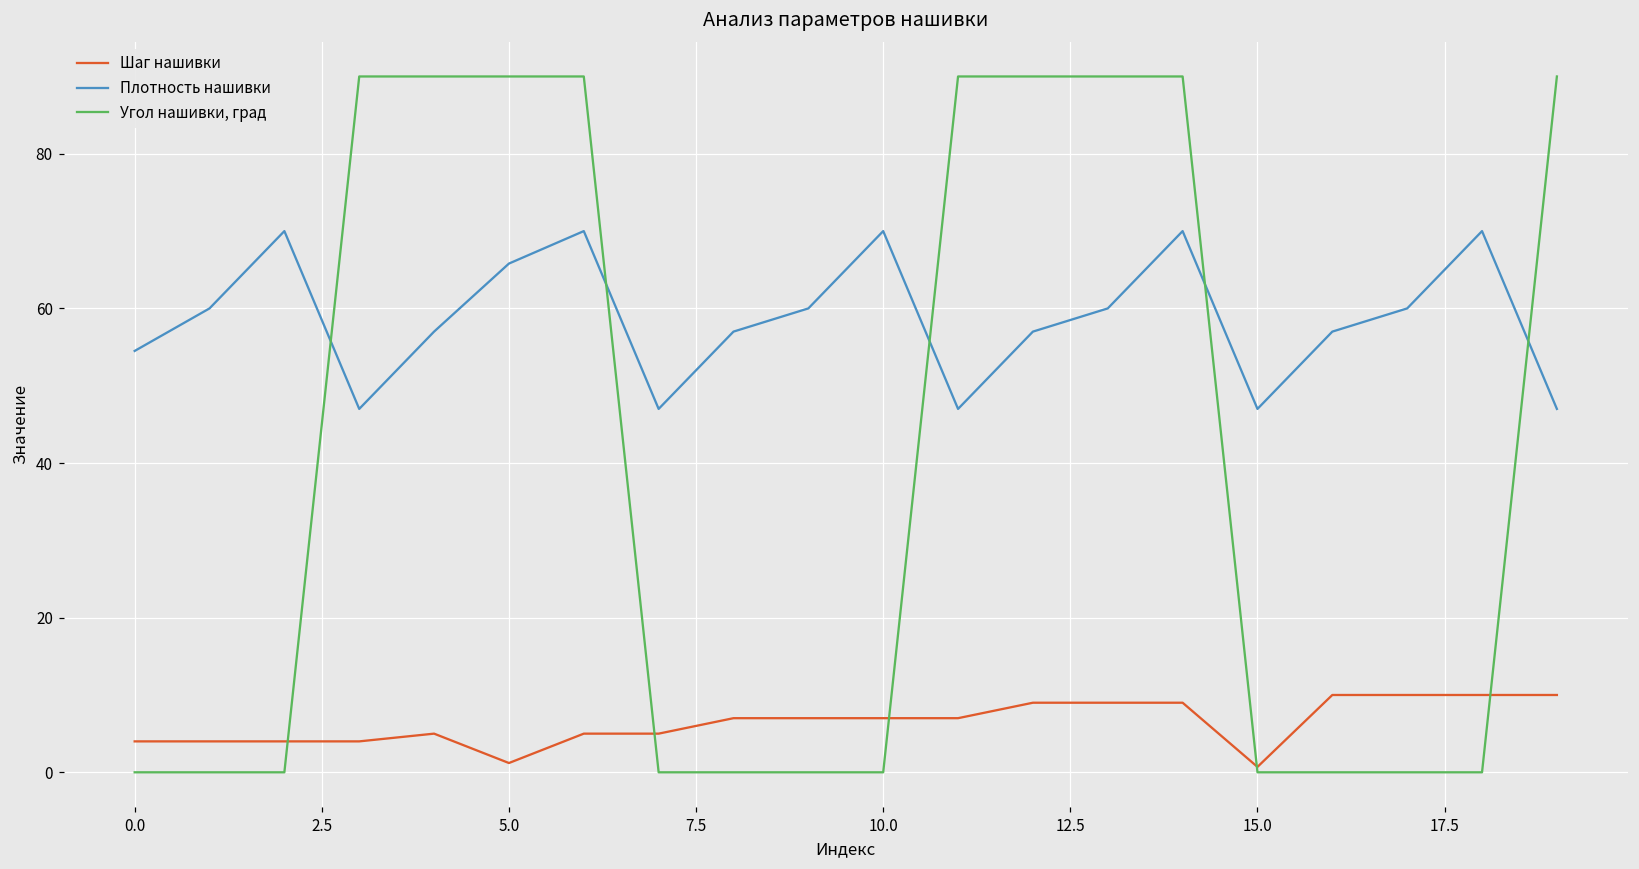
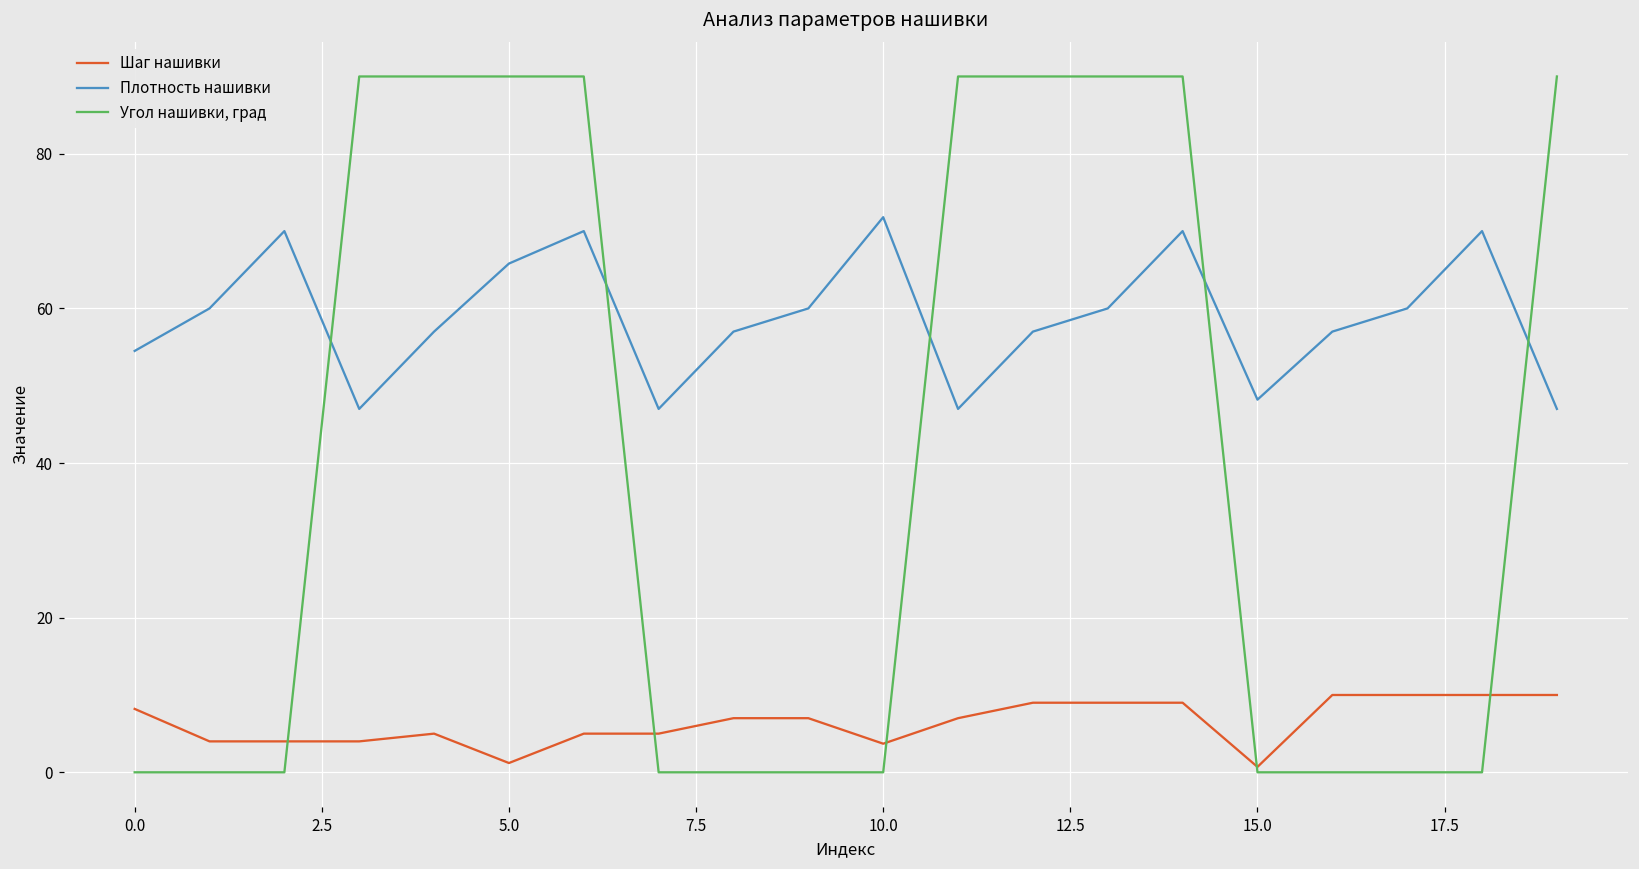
Шаг нашивки, 0.0: 4 -> 8
Шаг нашивки, 10.0: 7 -> 4
Плотность нашивки, 10.0: 70 -> 72
Плотность нашивки, 15.0: 47 -> 48
